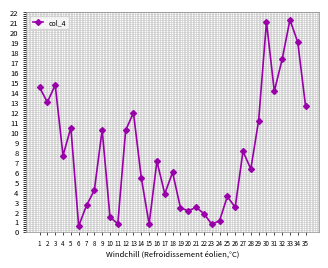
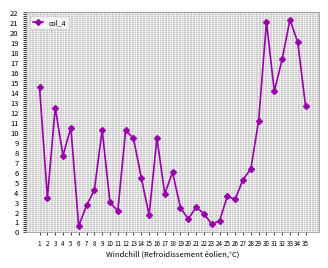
2: 13 -> 3
3: 15 -> 12
10: 1 -> 3
11: 1 -> 2
13: 12 -> 9
15: 1 -> 2
16: 7 -> 9
20: 2 -> 1
26: 2 -> 3
27: 8 -> 5
